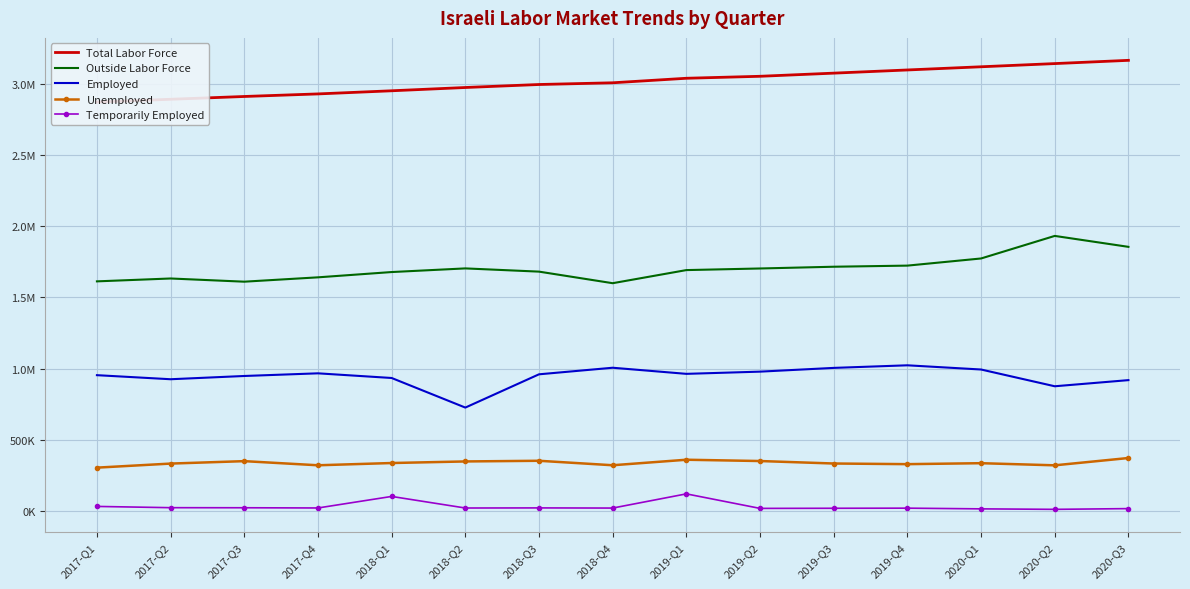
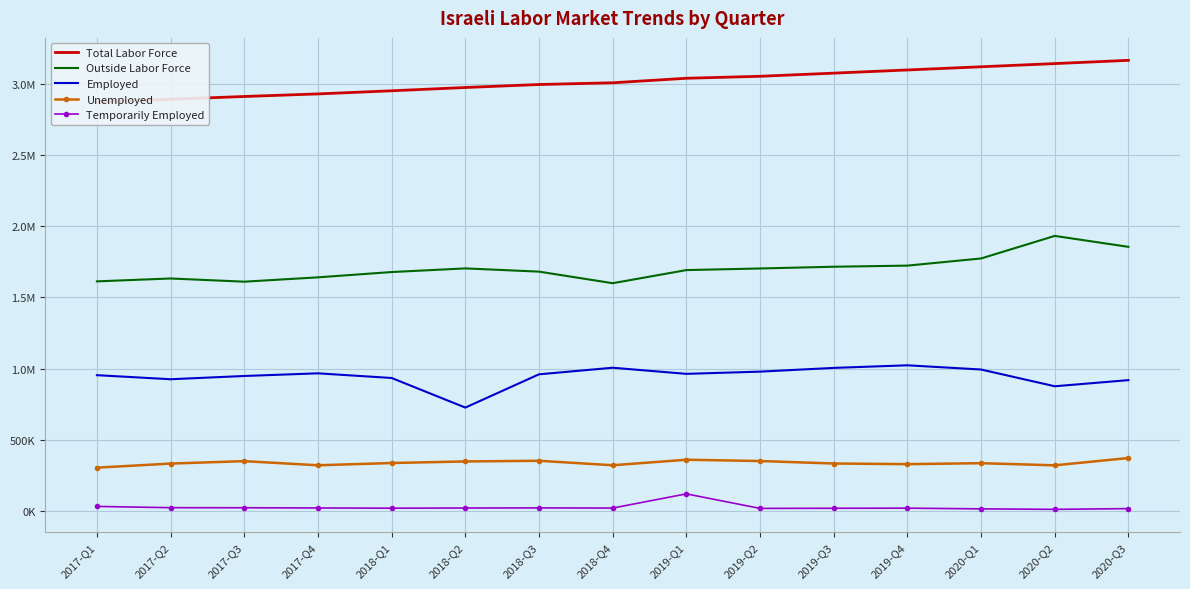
Temporarily Employed, 2018-Q1: 100000 -> 20000
